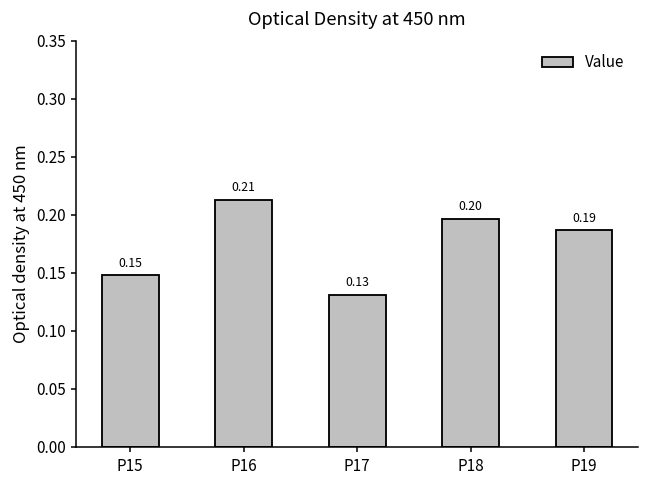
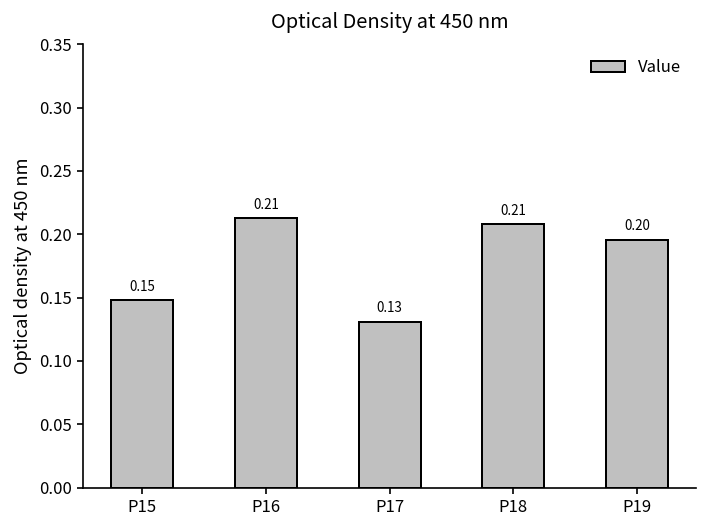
P18: 0.20 -> 0.21
P19: 0.19 -> 0.20
